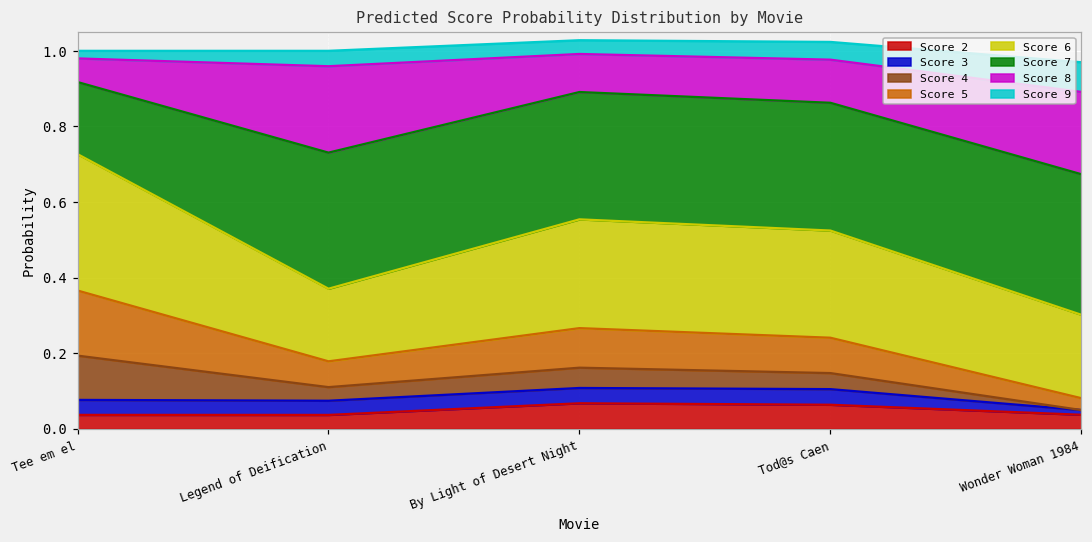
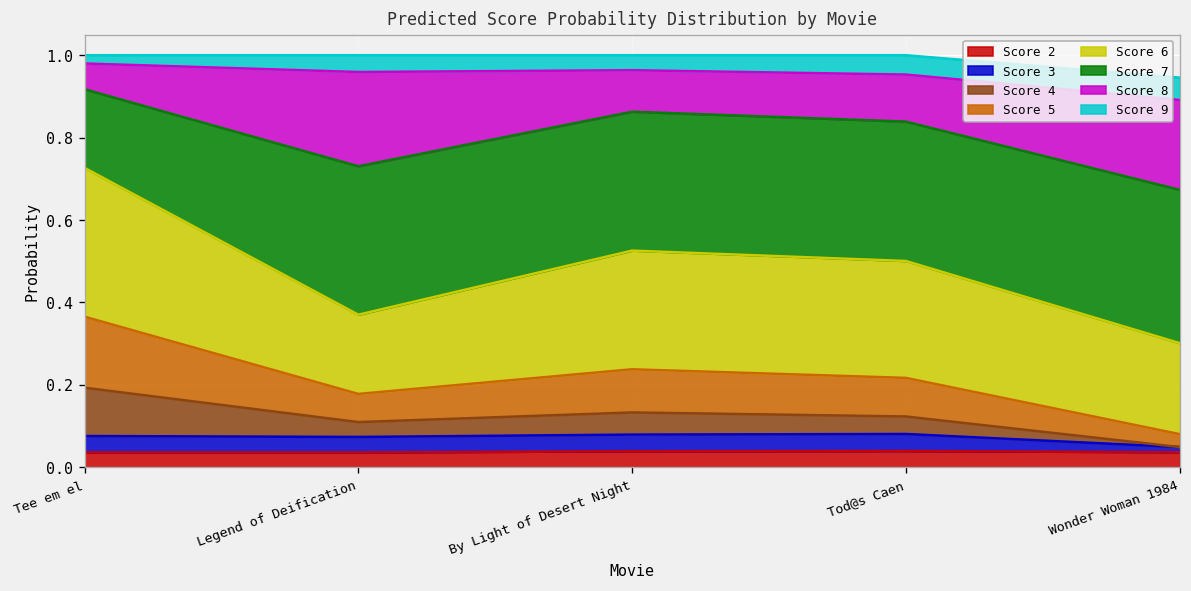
Score 2, By Light of Desert Night: 0.07 -> 0.04
Score 2, Tod@s Caen: 0.06 -> 0.04
Score 9, Wonder Woman 1984: 0.08 -> 0.05
